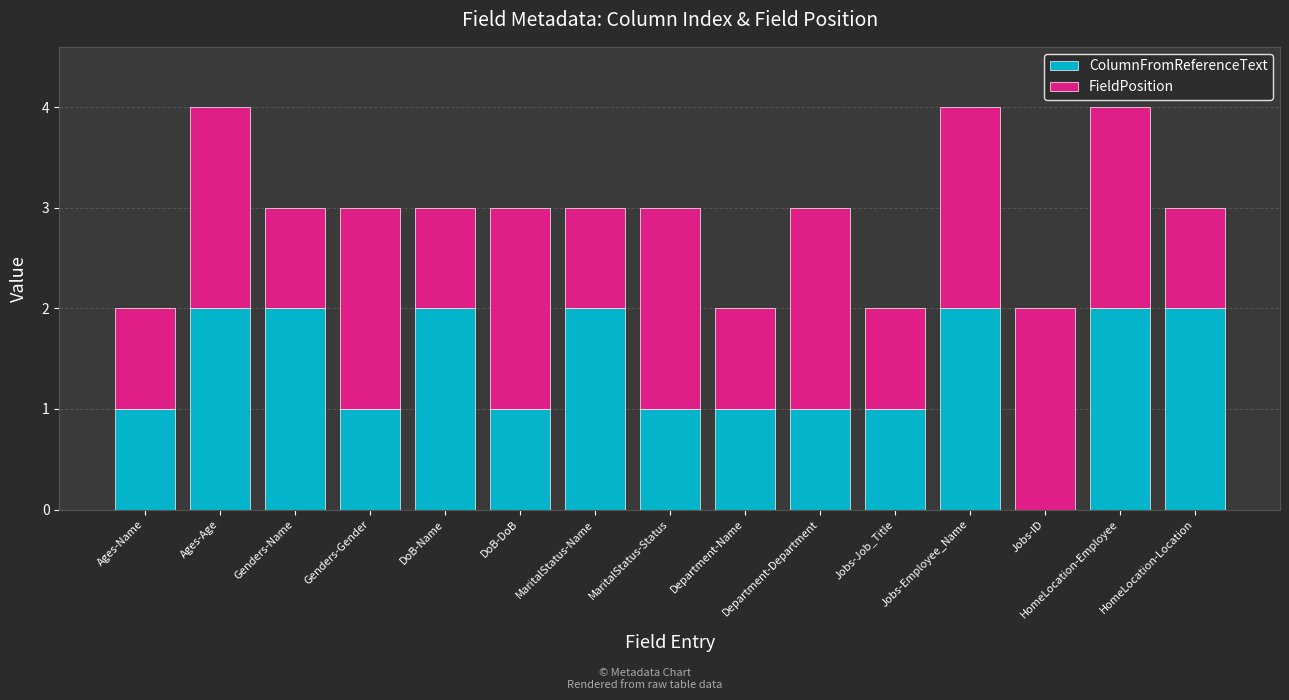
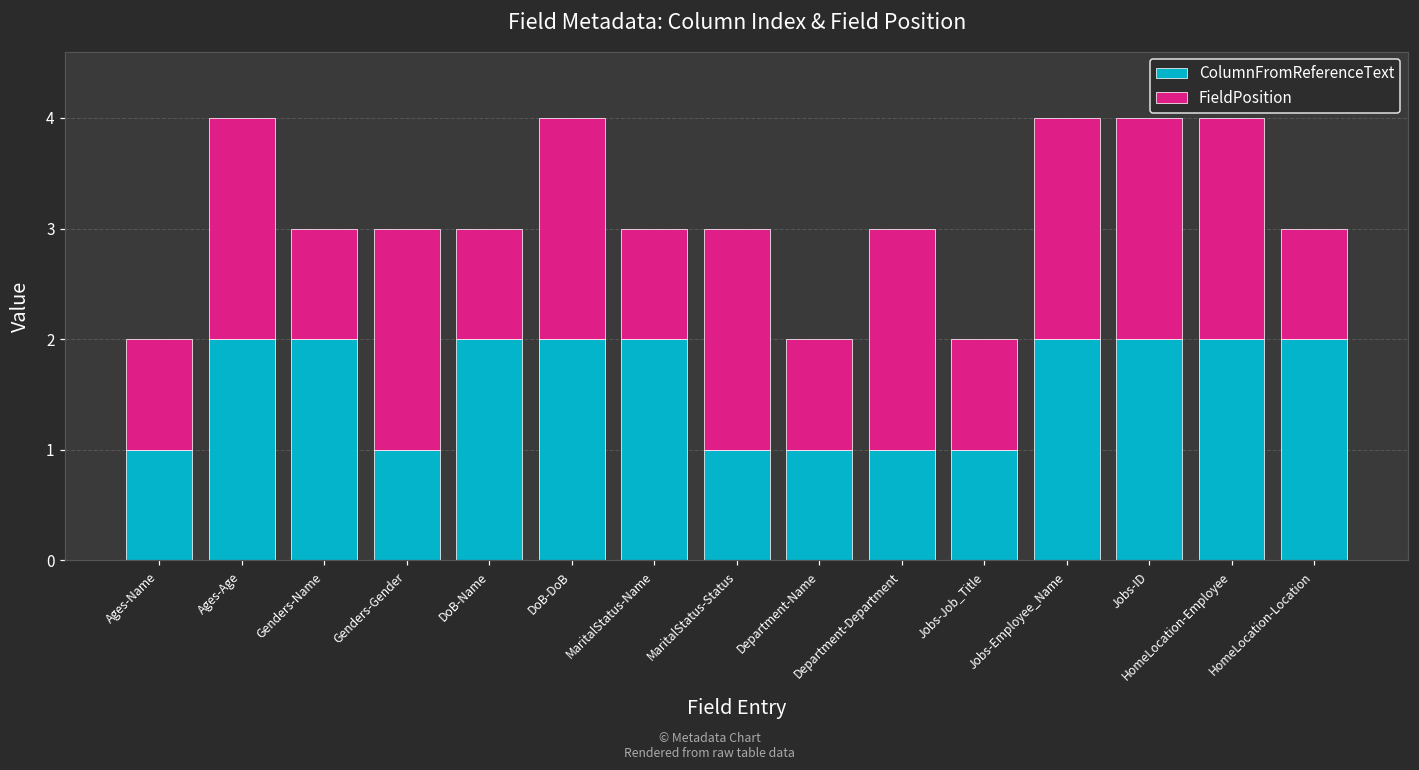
ColumnFromReferenceText, DoB-DoB: 1 -> 2
ColumnFromReferenceText, Jobs-ID: 0 -> 2
